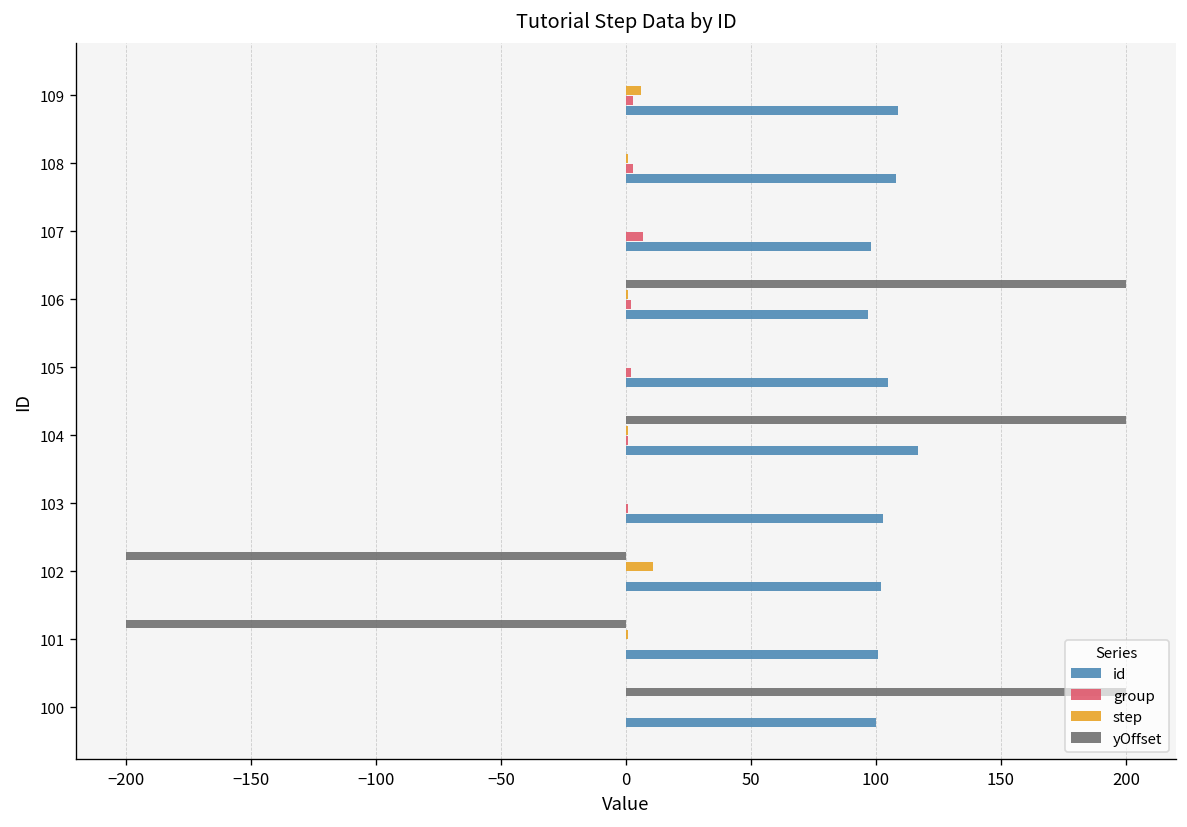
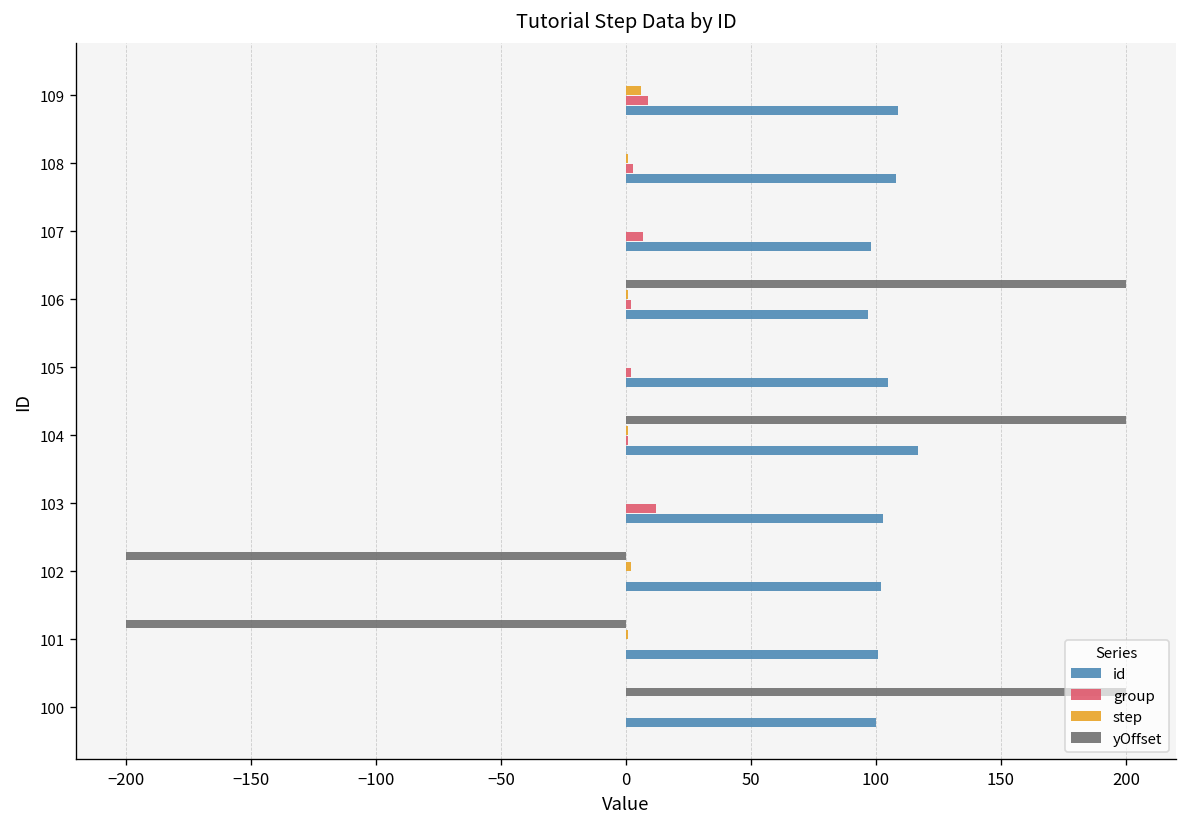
group, 109: 3 -> 9
group, 103: 1 -> 12
step, 102: 11 -> 2
